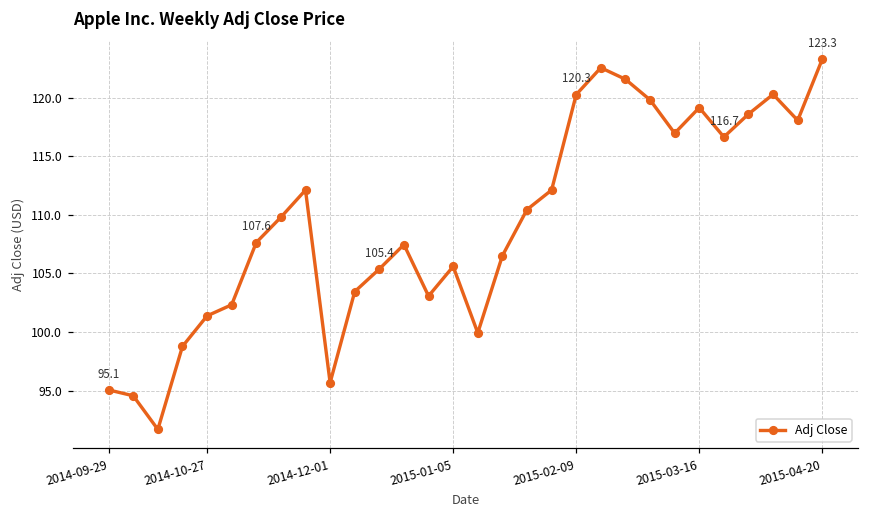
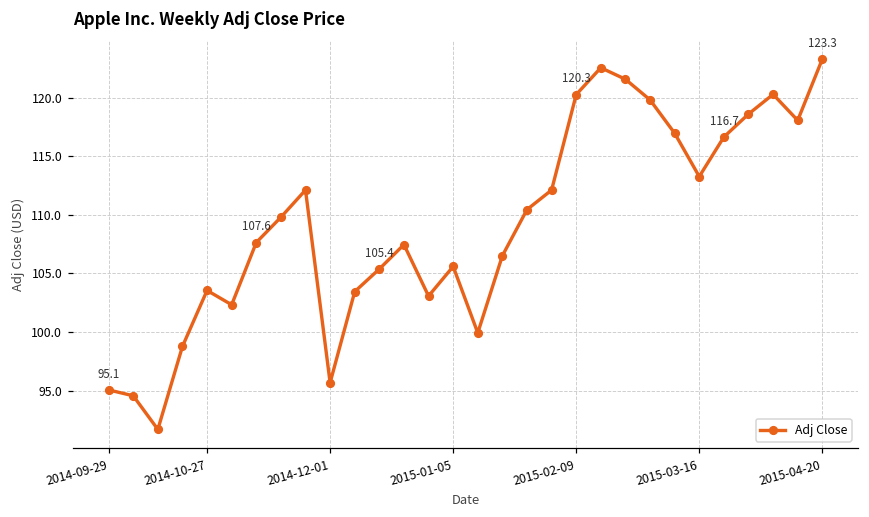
2014-10-27: 101.4 -> 103.6
2015-03-16: 119.2 -> 113.3
